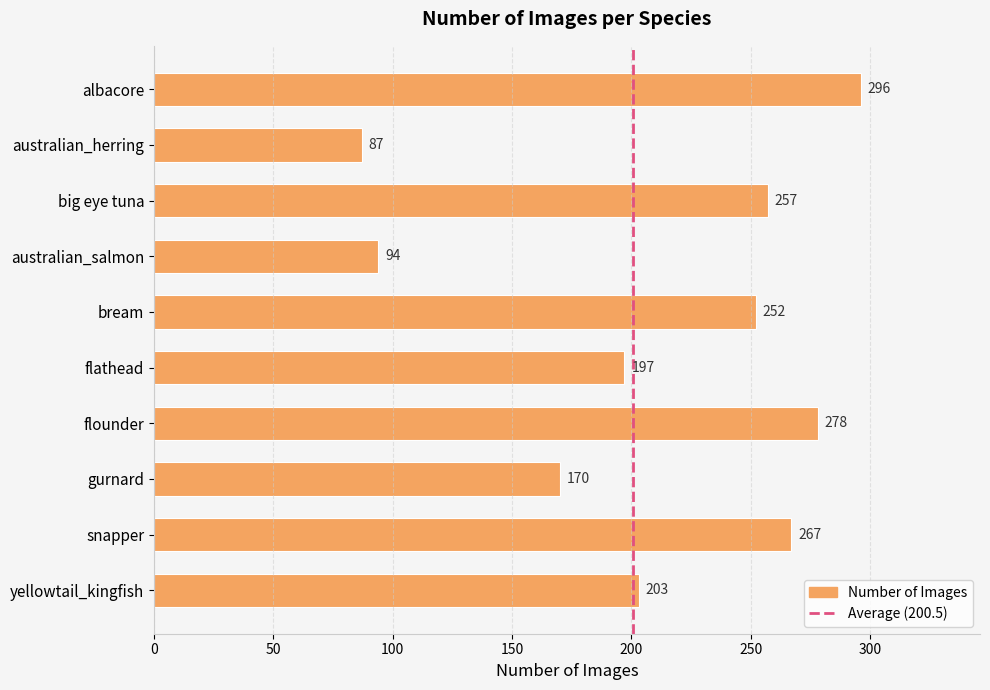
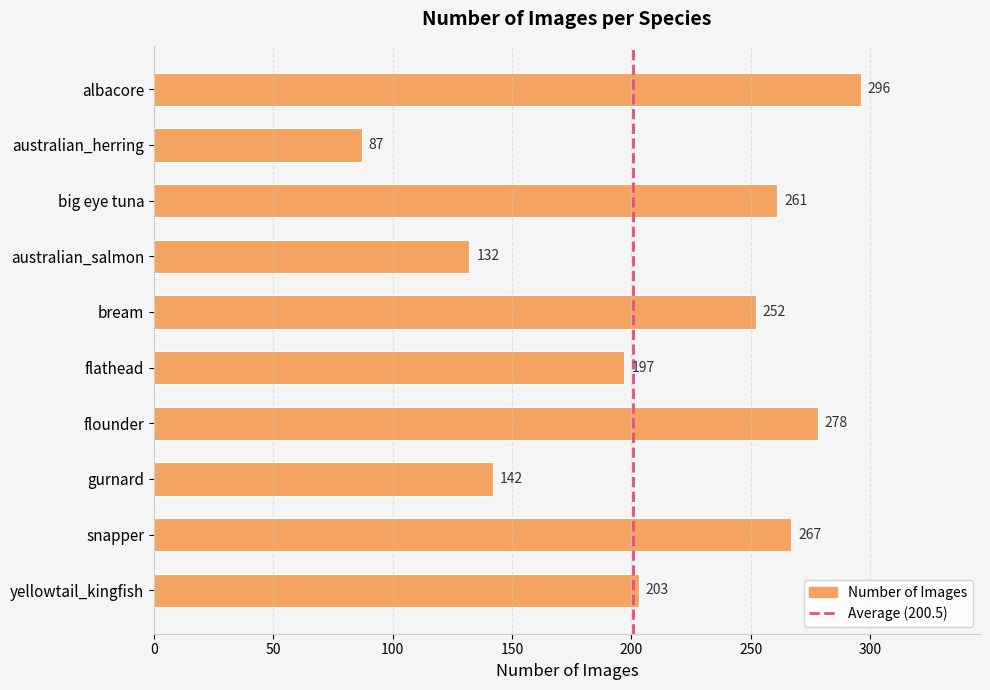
big eye tuna: 257 -> 261
australian_salmon: 94 -> 132
gurnard: 170 -> 142
